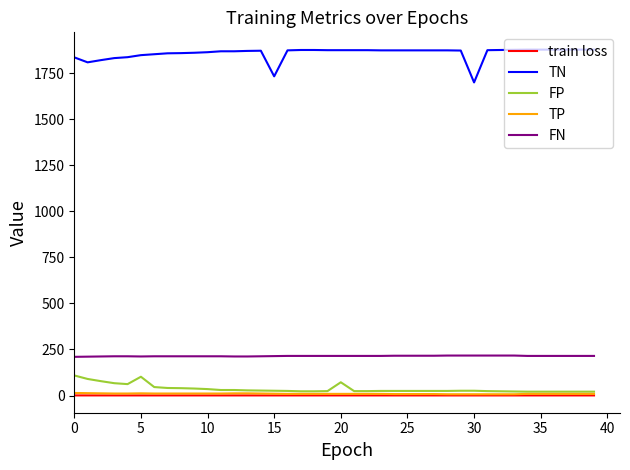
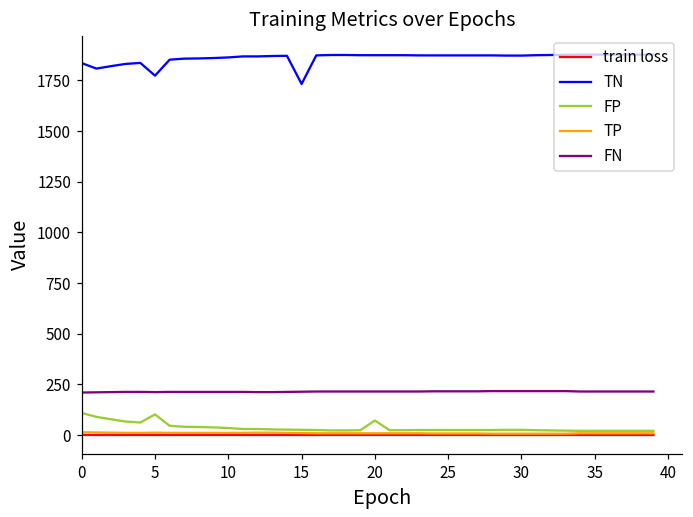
TN, 5: 1850 -> 1770
TN, 30: 1700 -> 1870
